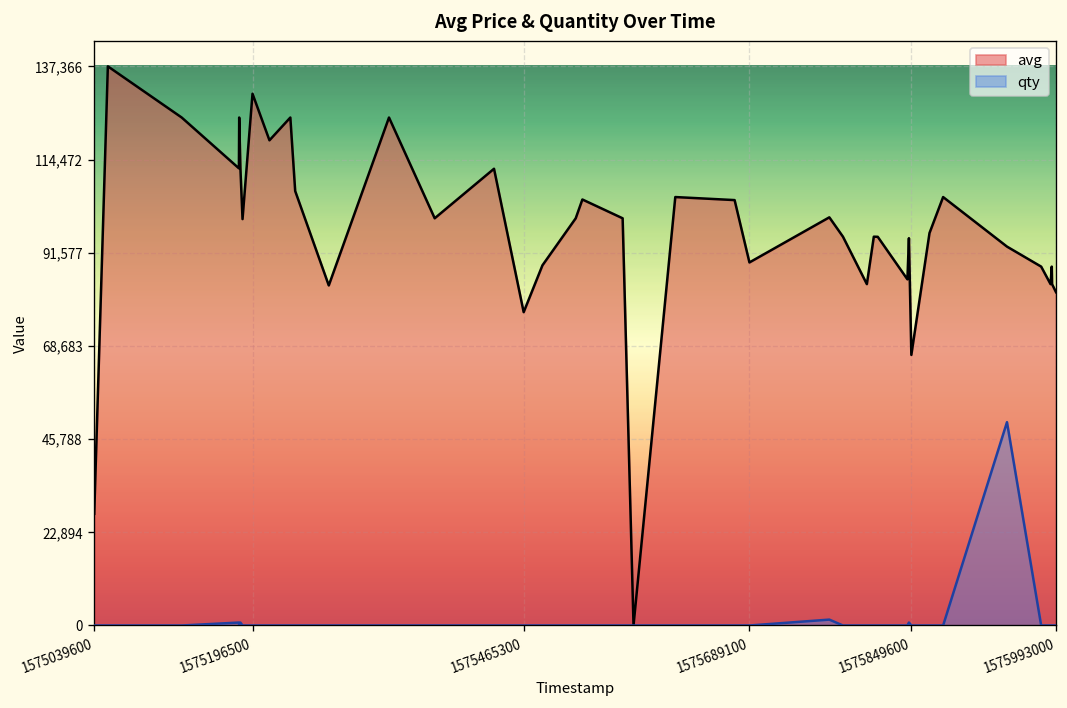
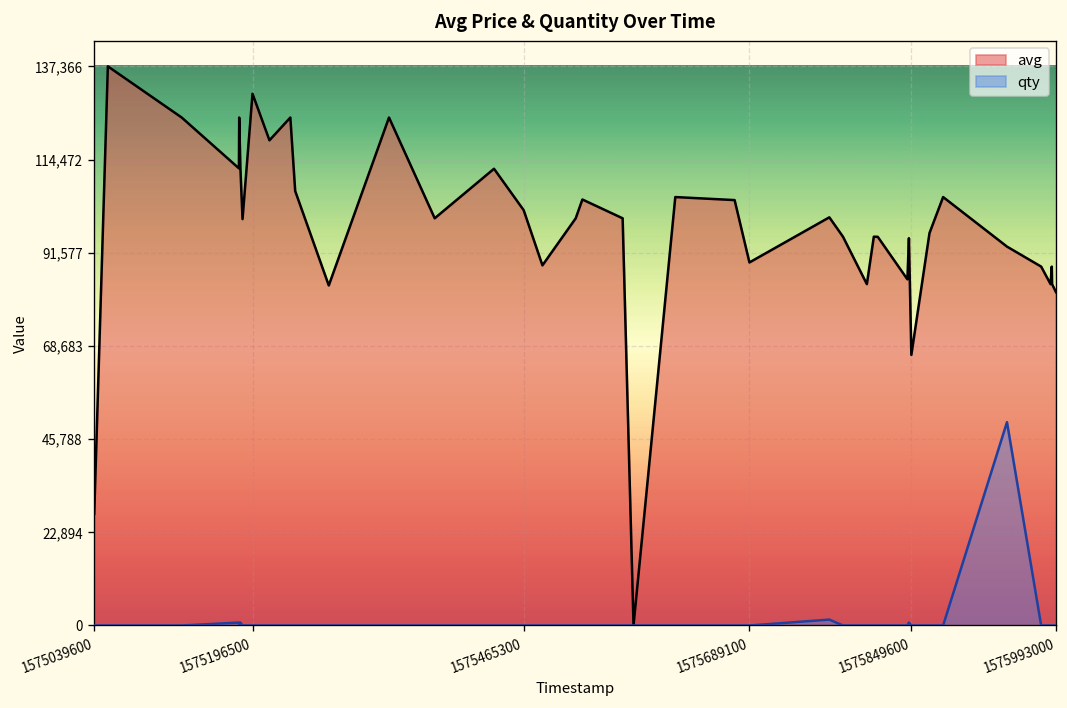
avg, 1575465300: 77,000 -> 102,000
